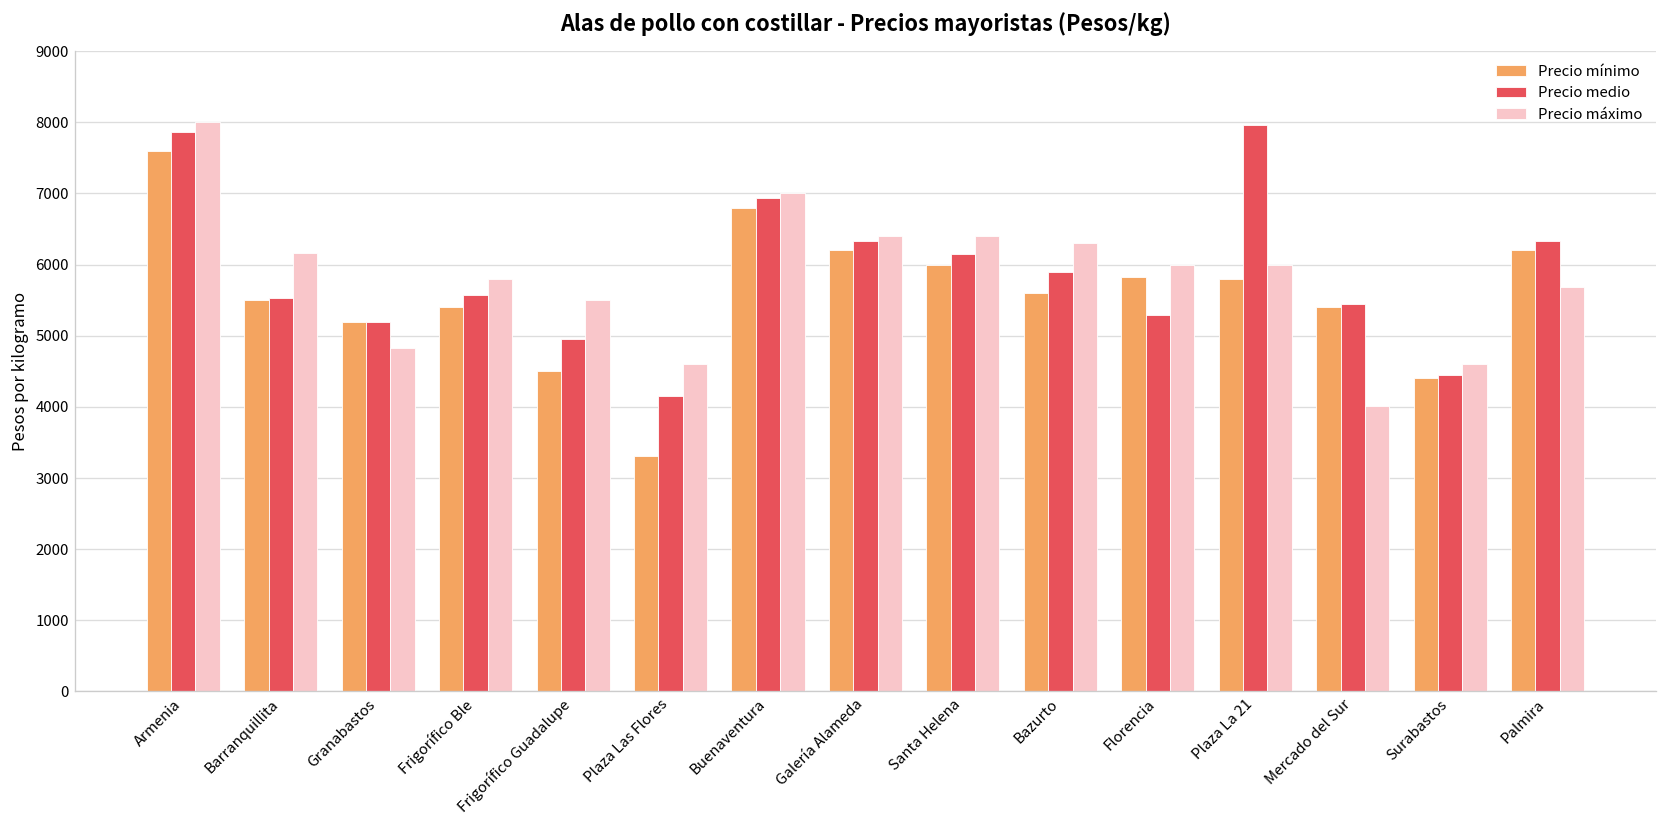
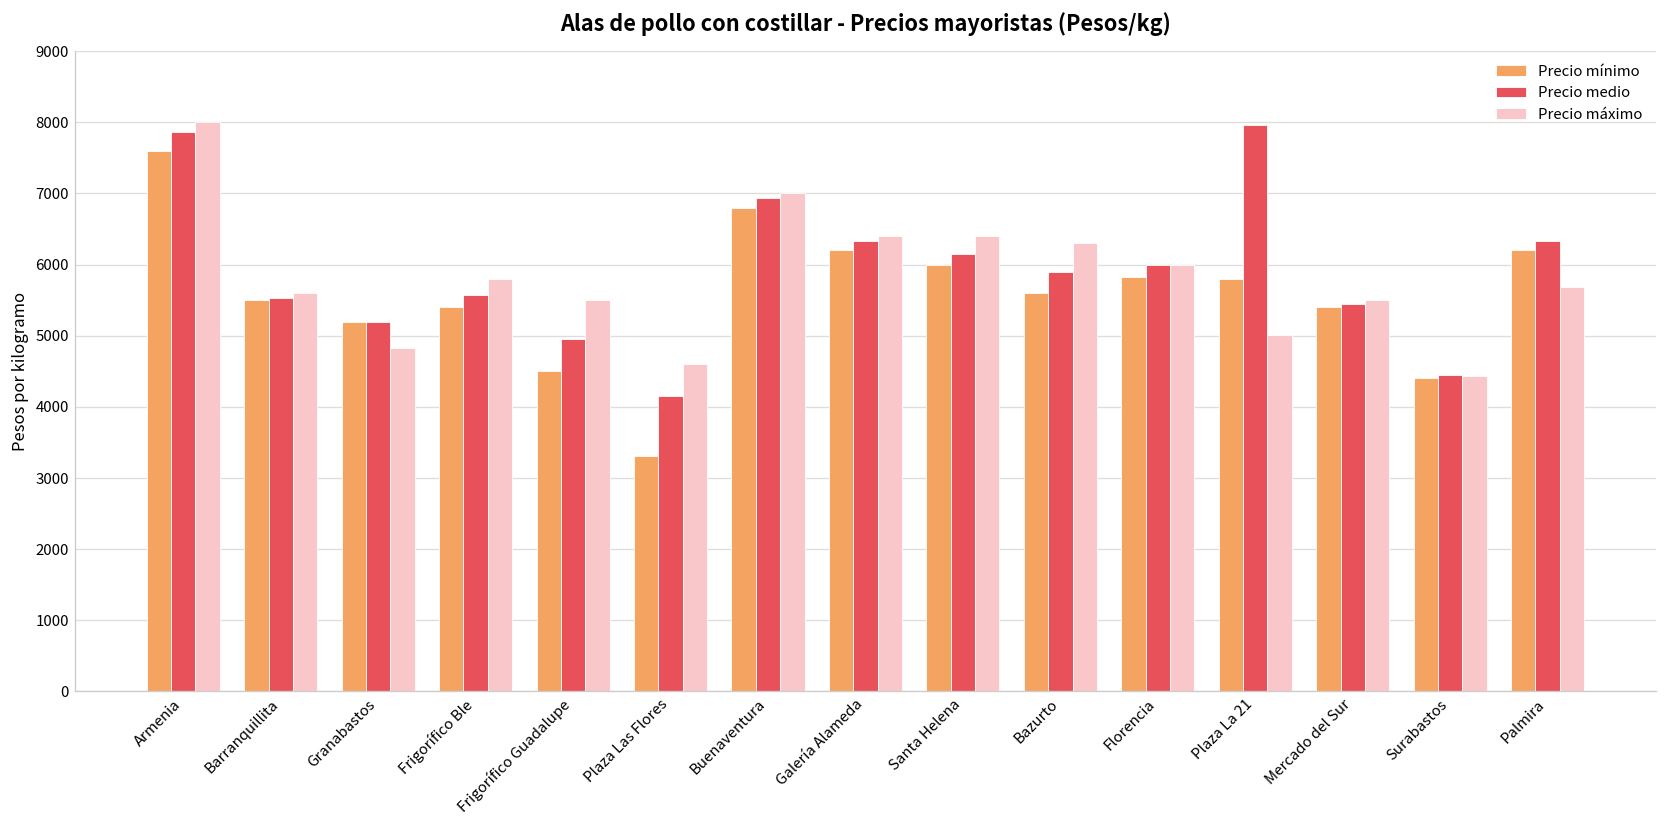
Precio máximo, Barranquillita: 6200 -> 5600
Precio medio, Florencia: 5300 -> 6000
Precio máximo, Plaza La 21: 6000 -> 5000
Precio máximo, Mercado del Sur: 4000 -> 5500
Precio máximo, Surabastos: 4600 -> 4400
